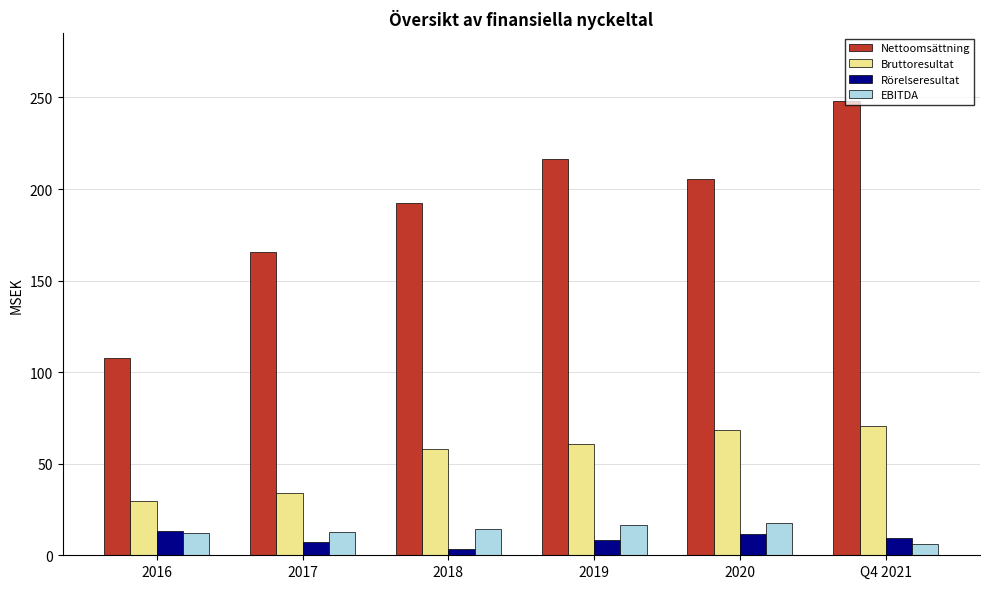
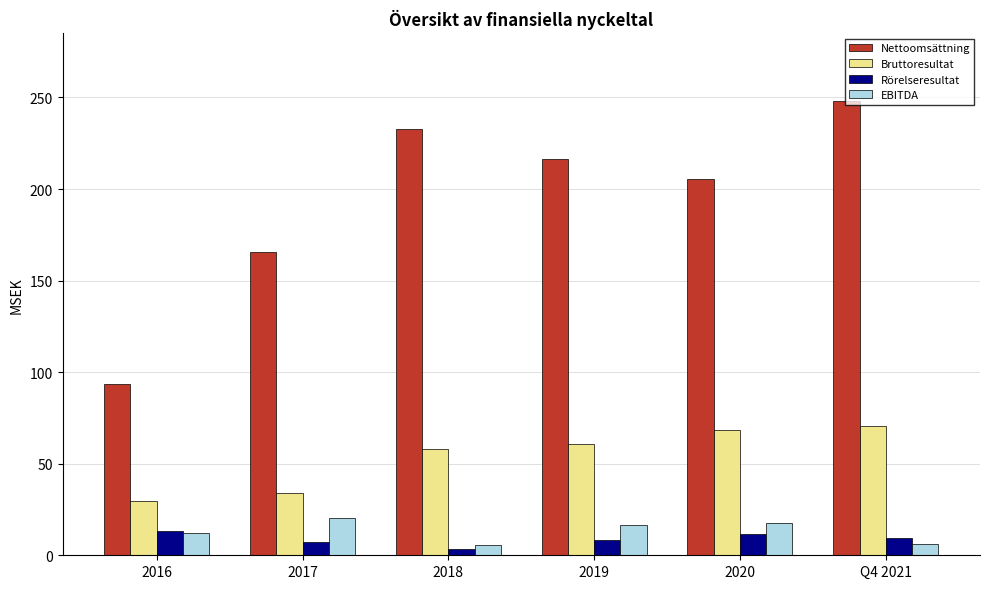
Nettoomsättning, 2016: 108 -> 94
EBITDA, 2017: 12 -> 20
Nettoomsättning, 2018: 192 -> 233
EBITDA, 2018: 14 -> 6
